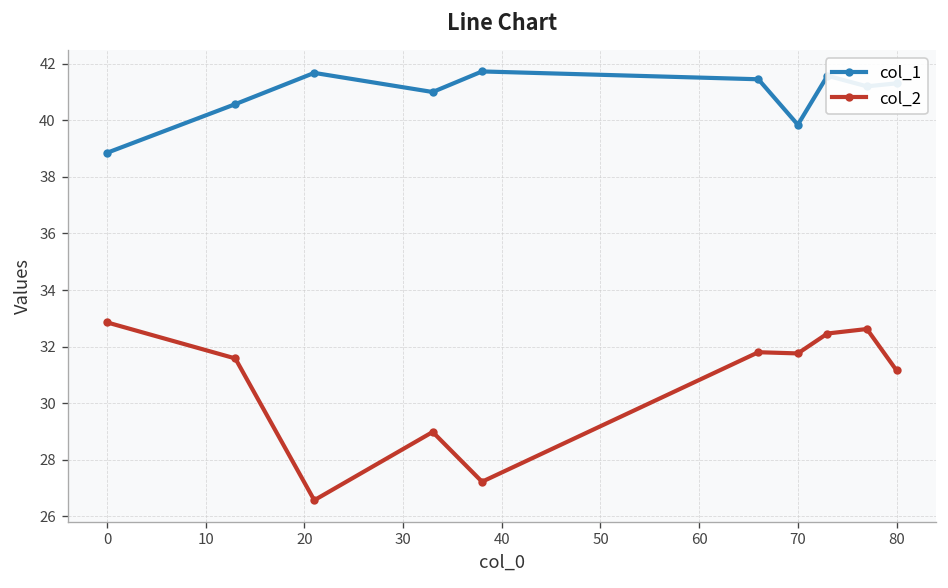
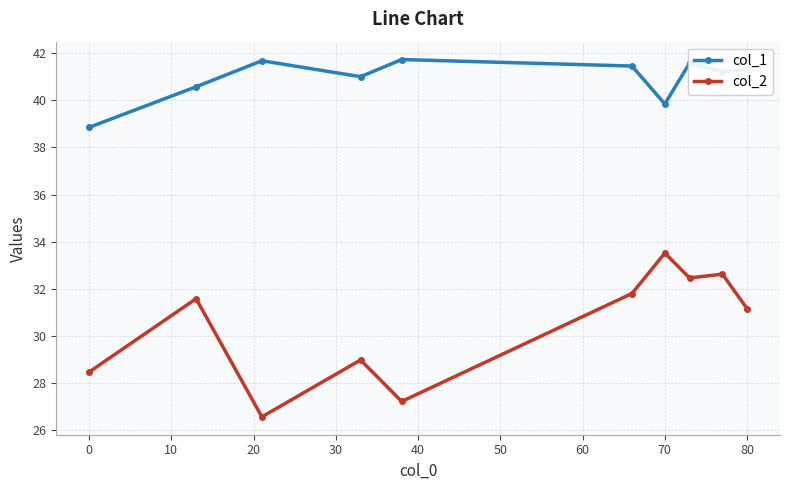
col_2, 0: 32.9 -> 28.5
col_2, 70: 31.8 -> 33.5
